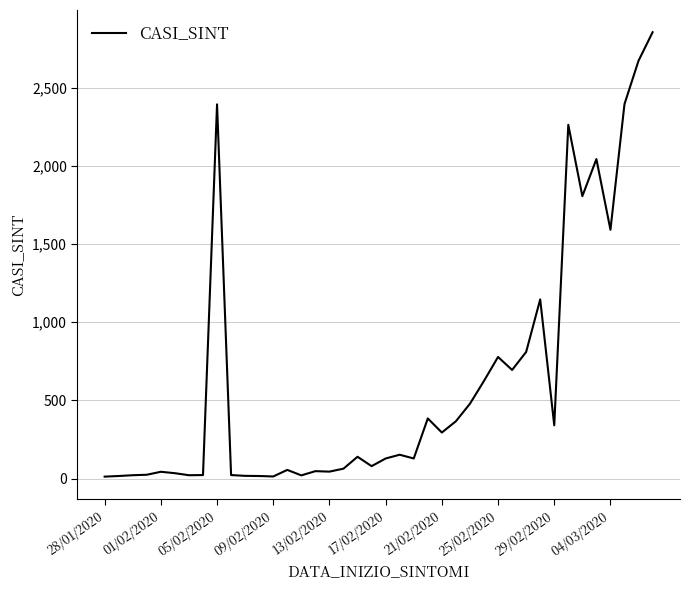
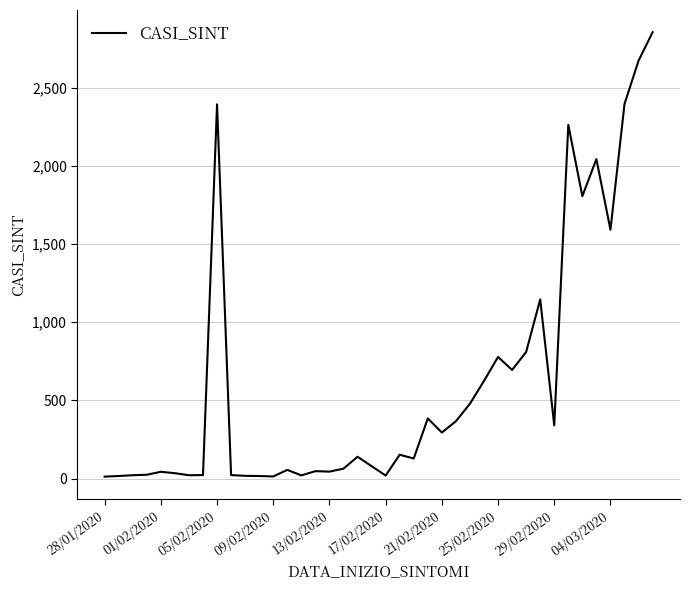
17/02/2020: 130 -> 20
